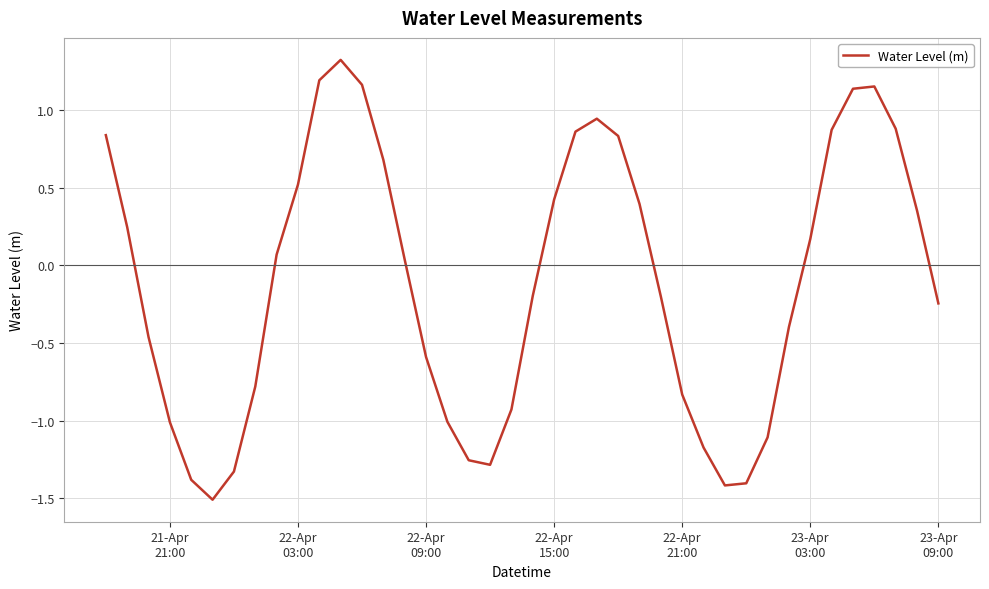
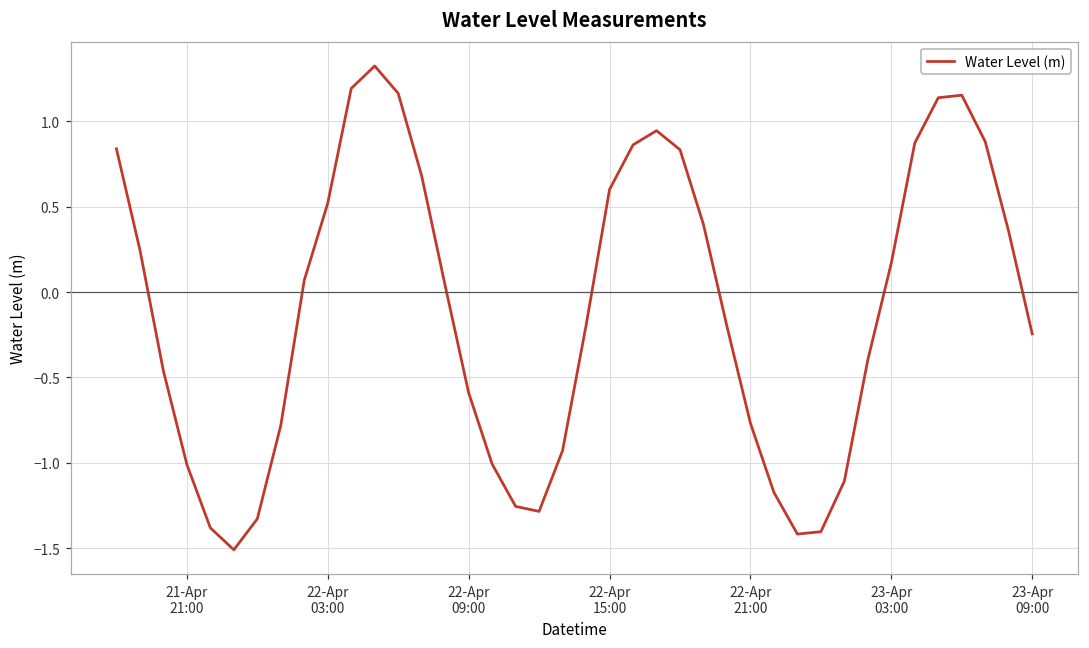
22-Apr 15:00: 0.42 -> 0.60
22-Apr 21:00: -0.83 -> -0.77
